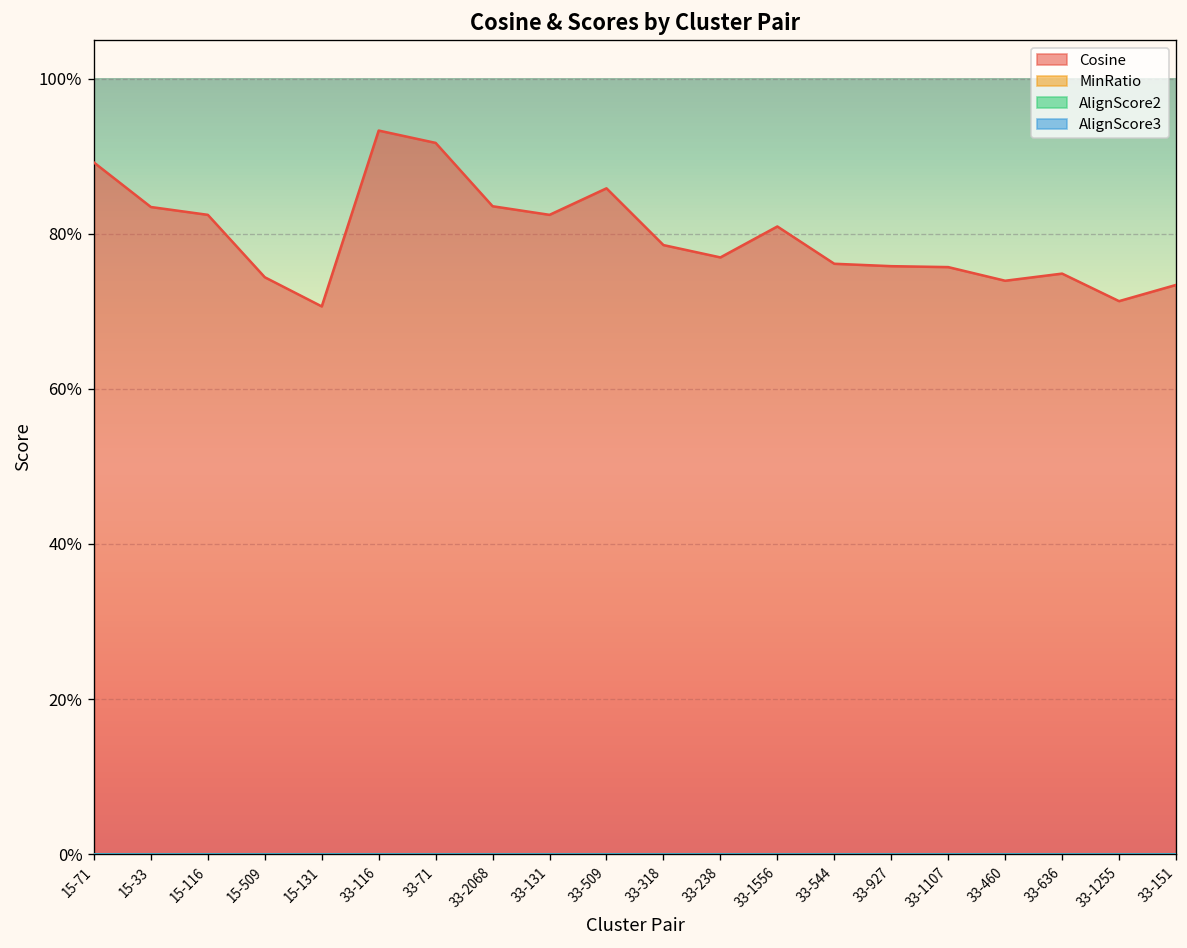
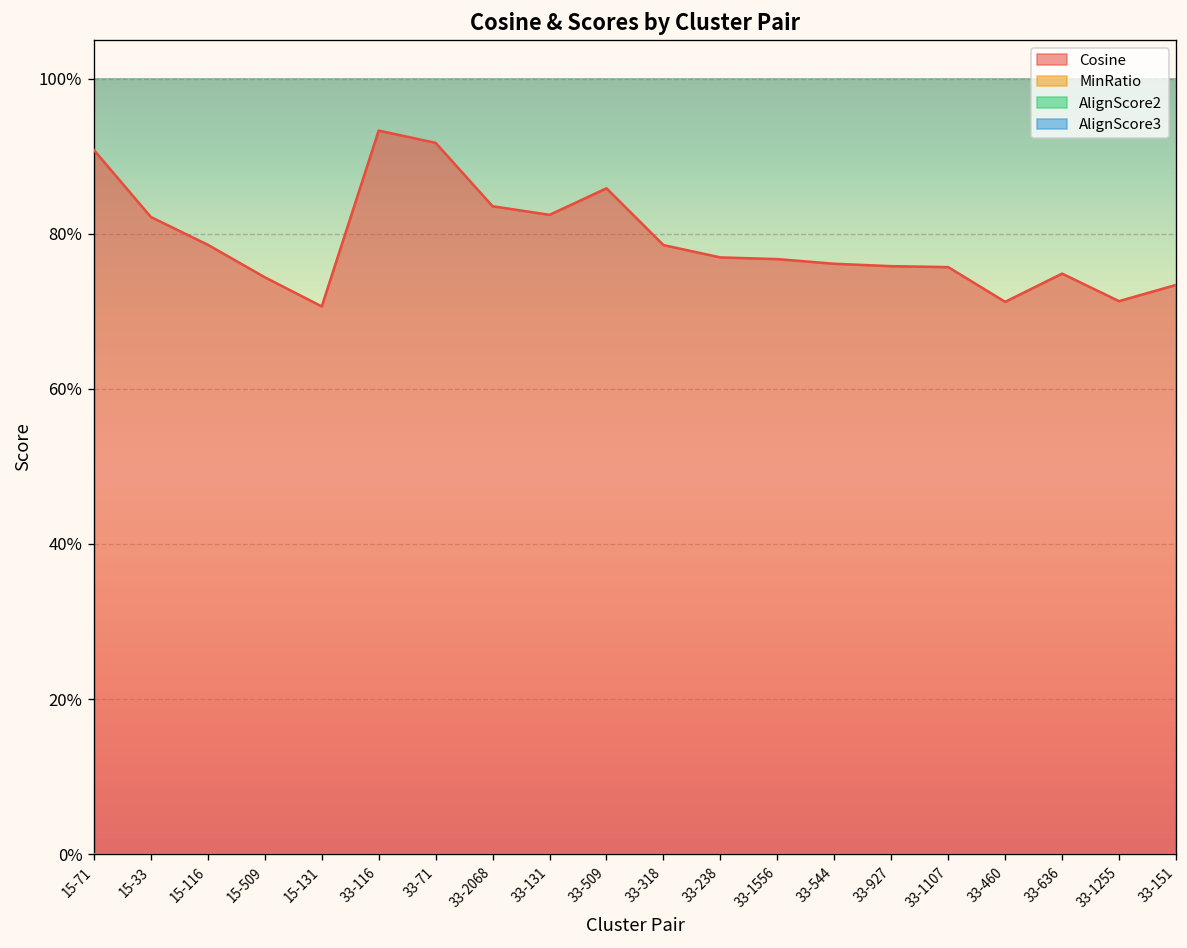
Cosine, 15-71: 89% -> 91%
Cosine, 15-33: 83% -> 82%
Cosine, 15-116: 82% -> 79%
Cosine, 33-1556: 81% -> 77%
Cosine, 33-460: 74% -> 71%
